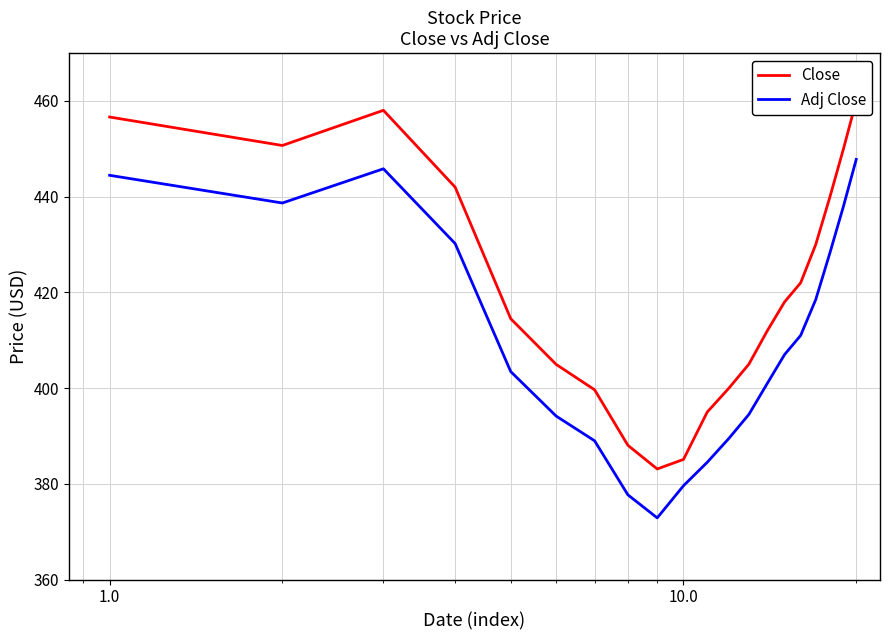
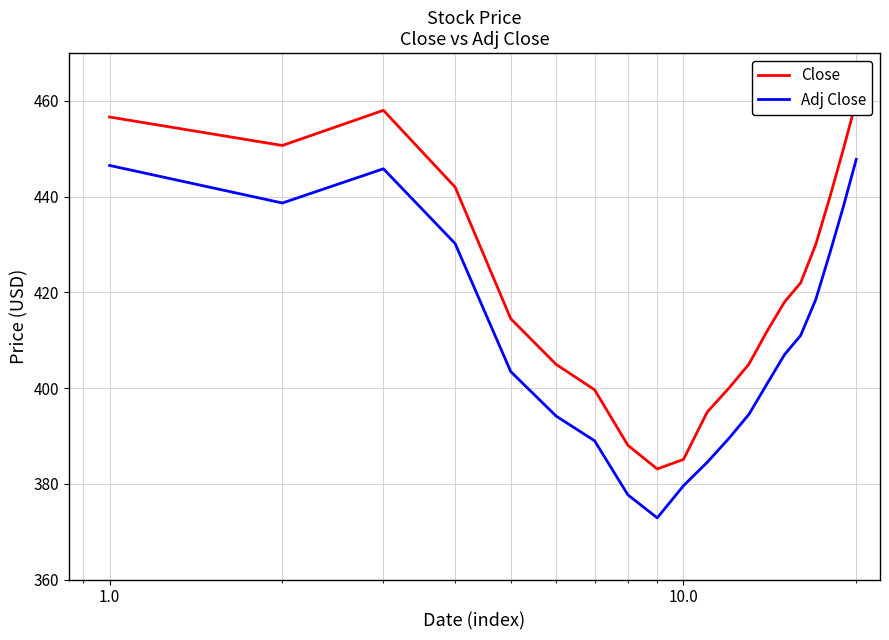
Adj Close, 1.0: 444 -> 447
